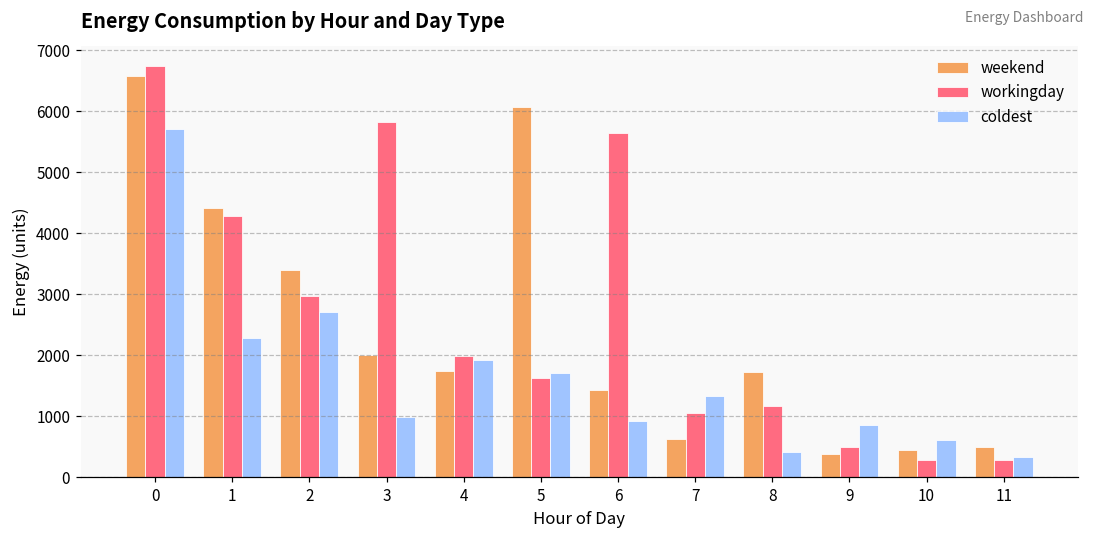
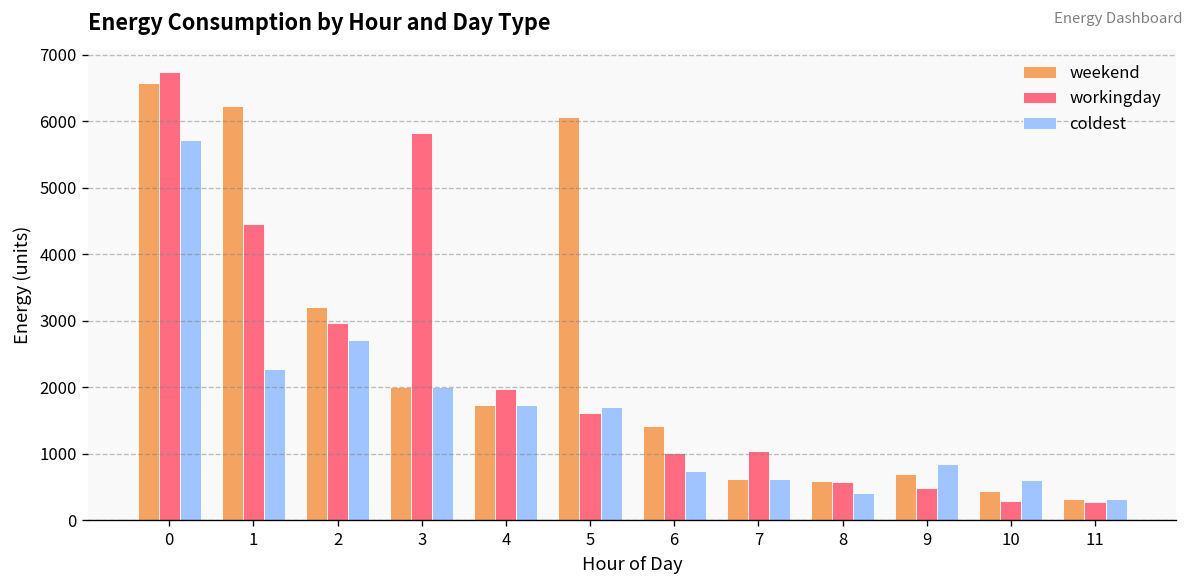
weekend, 1: 4400 -> 6200
workingday, 1: 4300 -> 4500
weekend, 2: 3400 -> 3200
coldest, 3: 1000 -> 2000
coldest, 4: 1900 -> 1700
workingday, 6: 5700 -> 1000
coldest, 6: 900 -> 700
coldest, 7: 1300 -> 600
weekend, 8: 1700 -> 600
workingday, 8: 1200 -> 600
weekend, 9: 400 -> 700
weekend, 11: 500 -> 300
